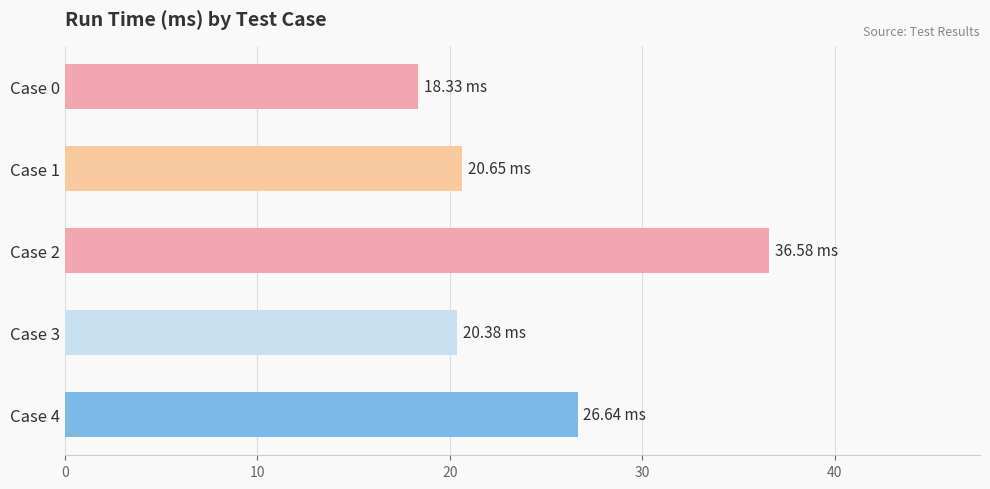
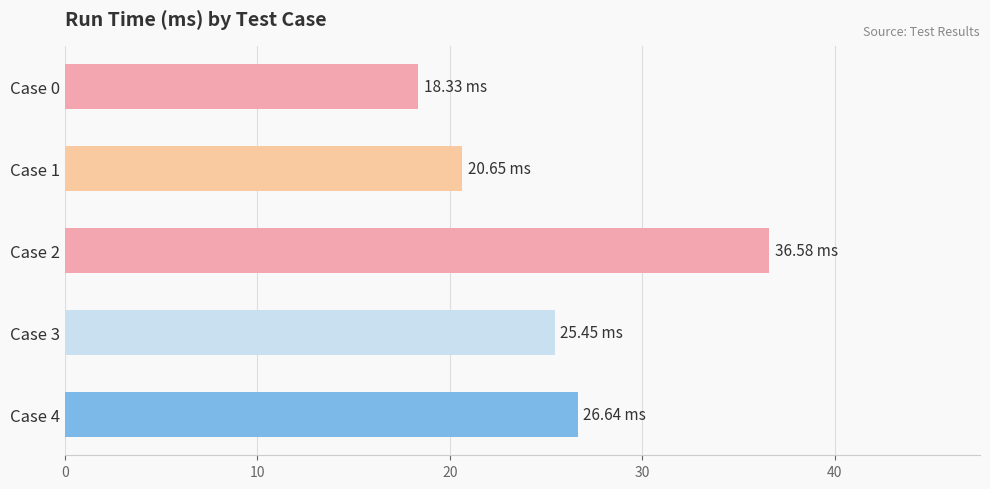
Case 3: 20.38 -> 25.45
